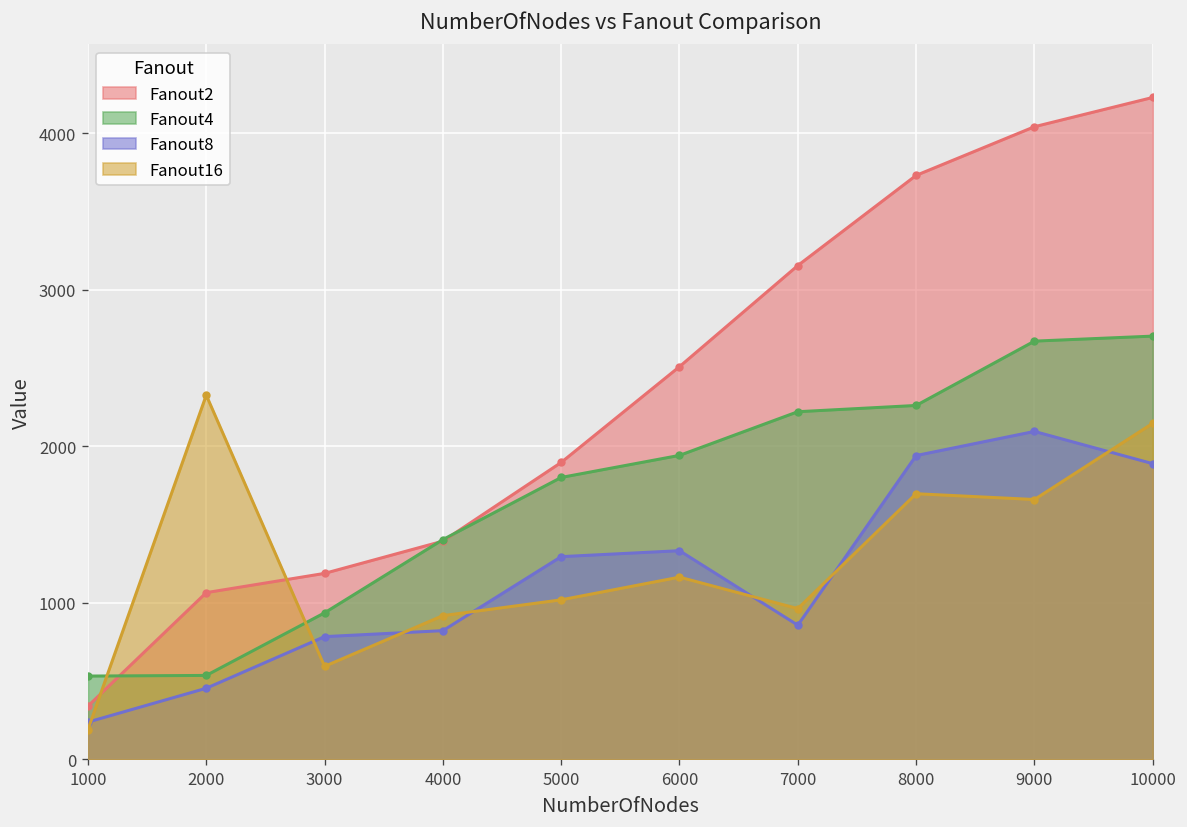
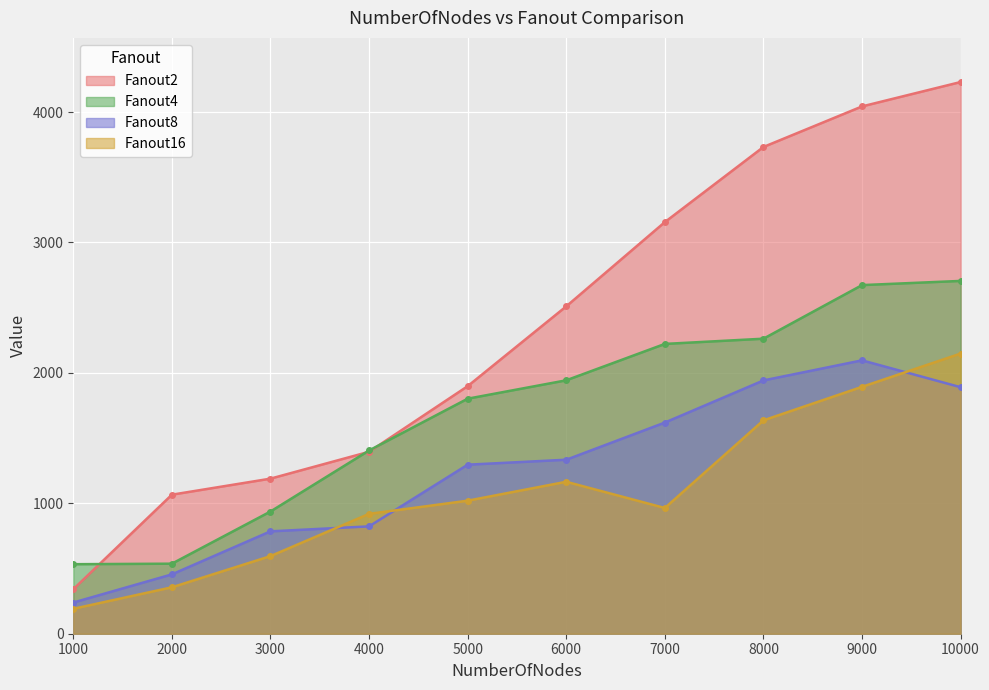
Fanout16, 2000: 2330 -> 360
Fanout8, 7000: 860 -> 1620
Fanout16, 8000: 1700 -> 1640
Fanout16, 9000: 1660 -> 1890
